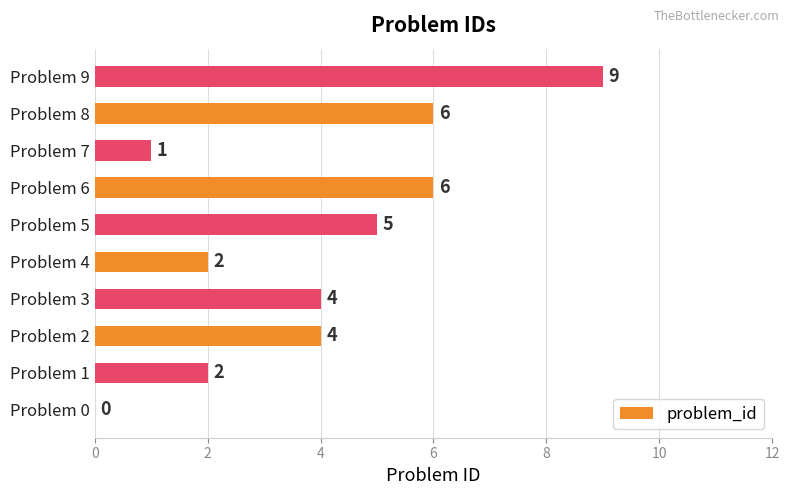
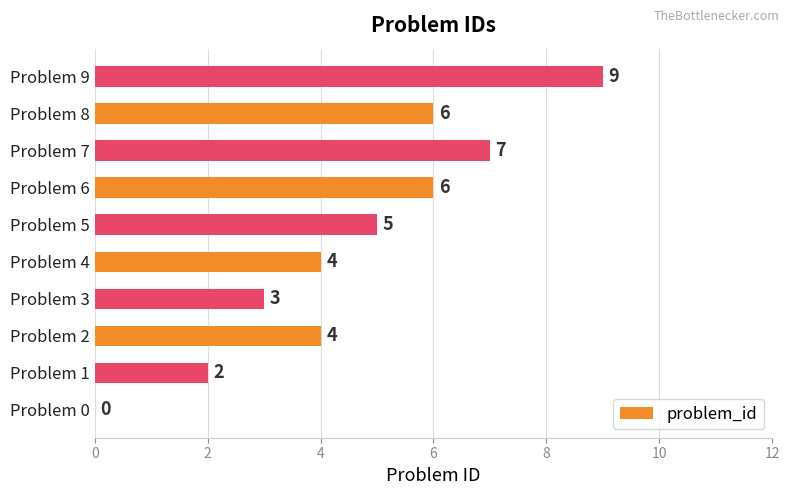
Problem 7: 1 -> 7
Problem 4: 2 -> 4
Problem 3: 4 -> 3
